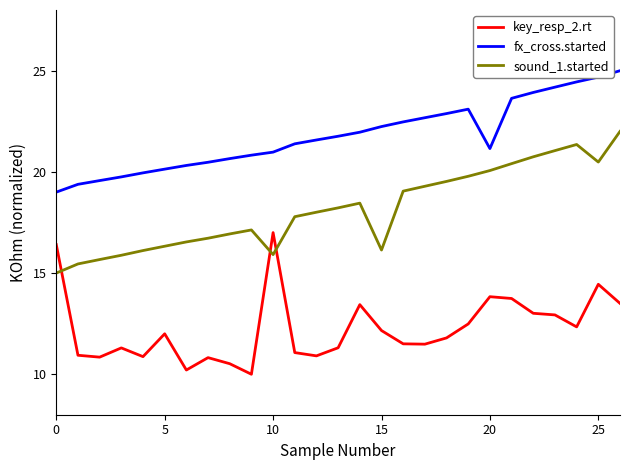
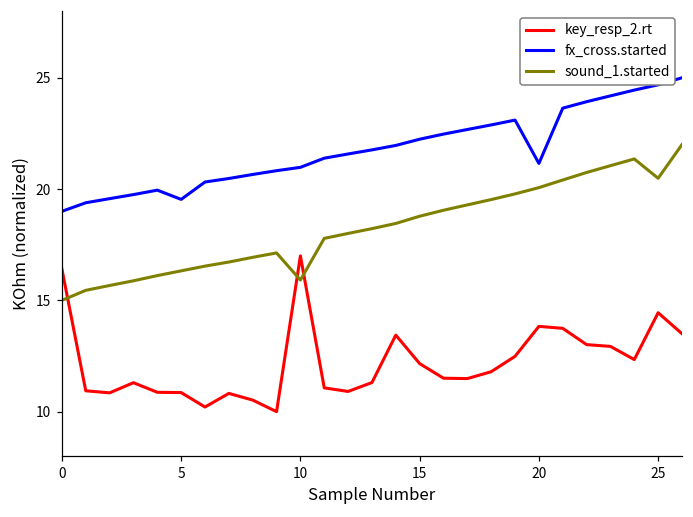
key_resp_2.rt, 5: 12.0 -> 10.9
fx_cross.started, 5: 20.1 -> 19.5
sound_1.started, 15: 16.1 -> 18.8
